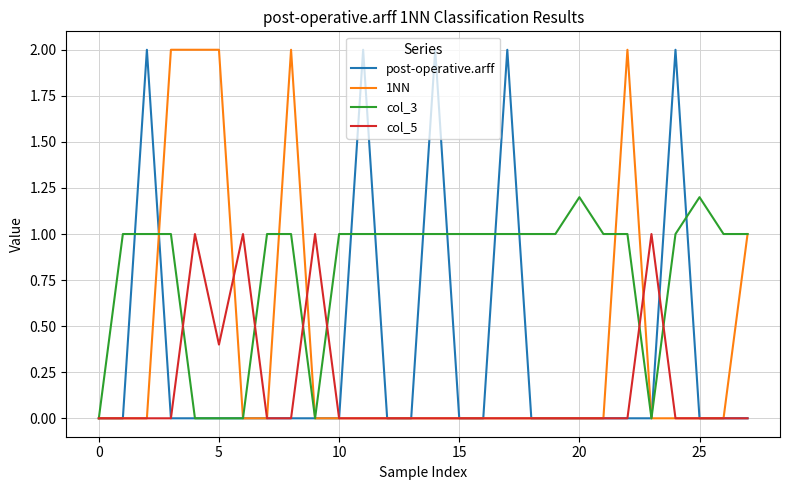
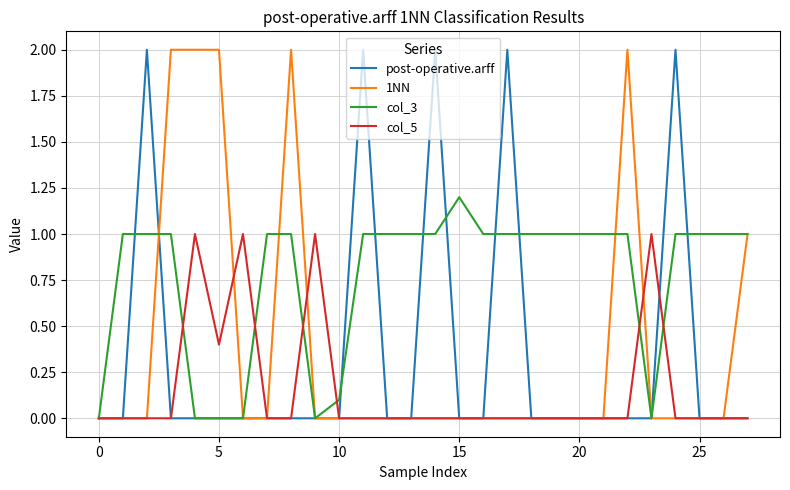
col_3, 10: 1.0 -> 0.1
col_3, 15: 1.0 -> 1.2
col_3, 20: 1.2 -> 1.0
col_3, 25: 1.2 -> 1.0
